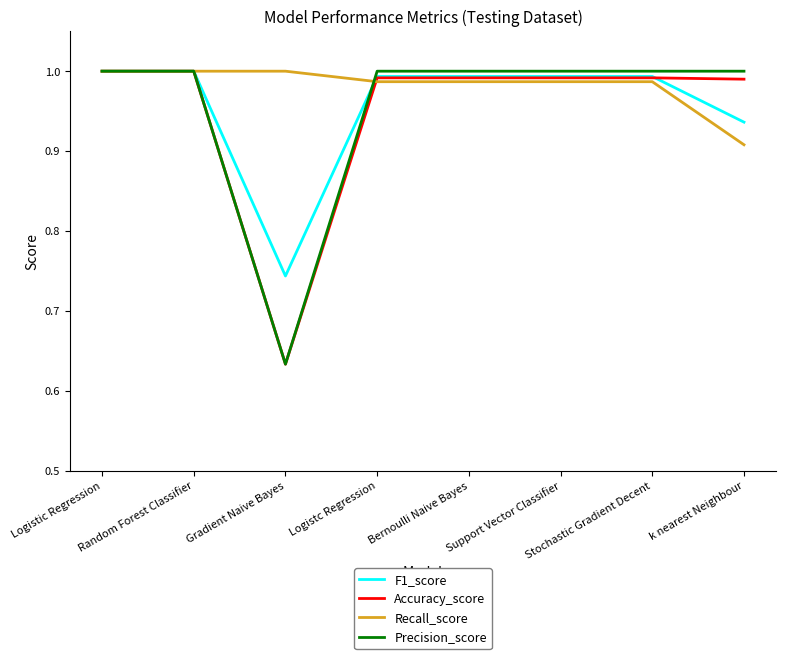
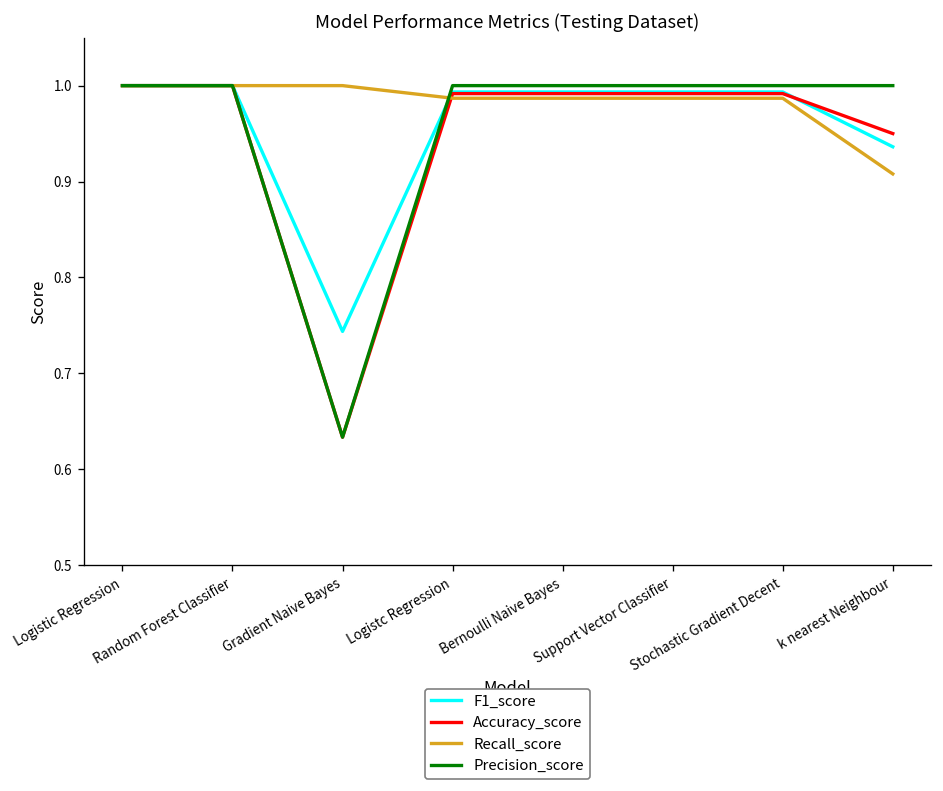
Accuracy_score, k nearest Neighbour: 0.99 -> 0.95
